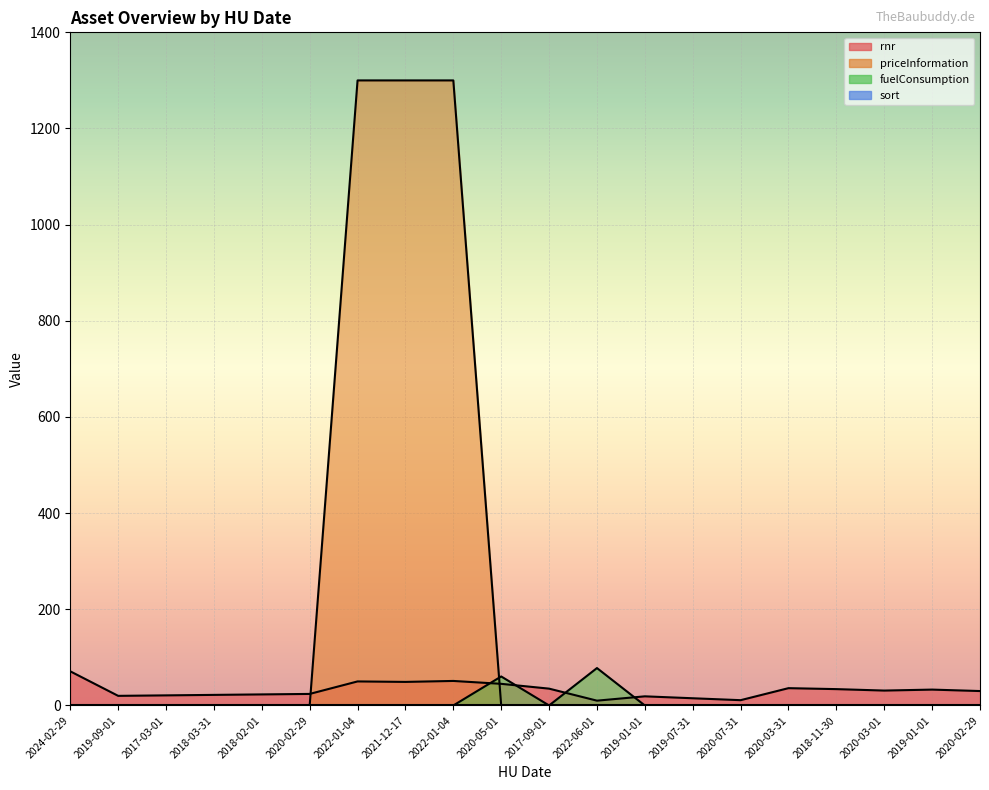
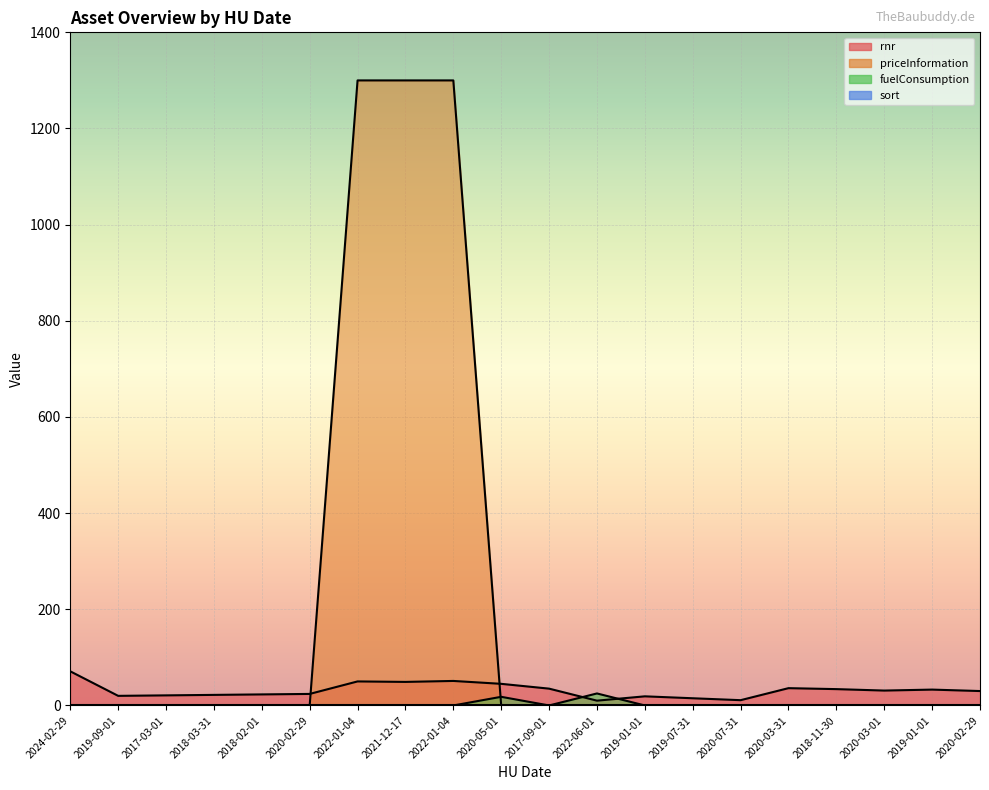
fuelConsumption, 2020-05-01: 60 -> 20
fuelConsumption, 2022-06-01: 80 -> 30
